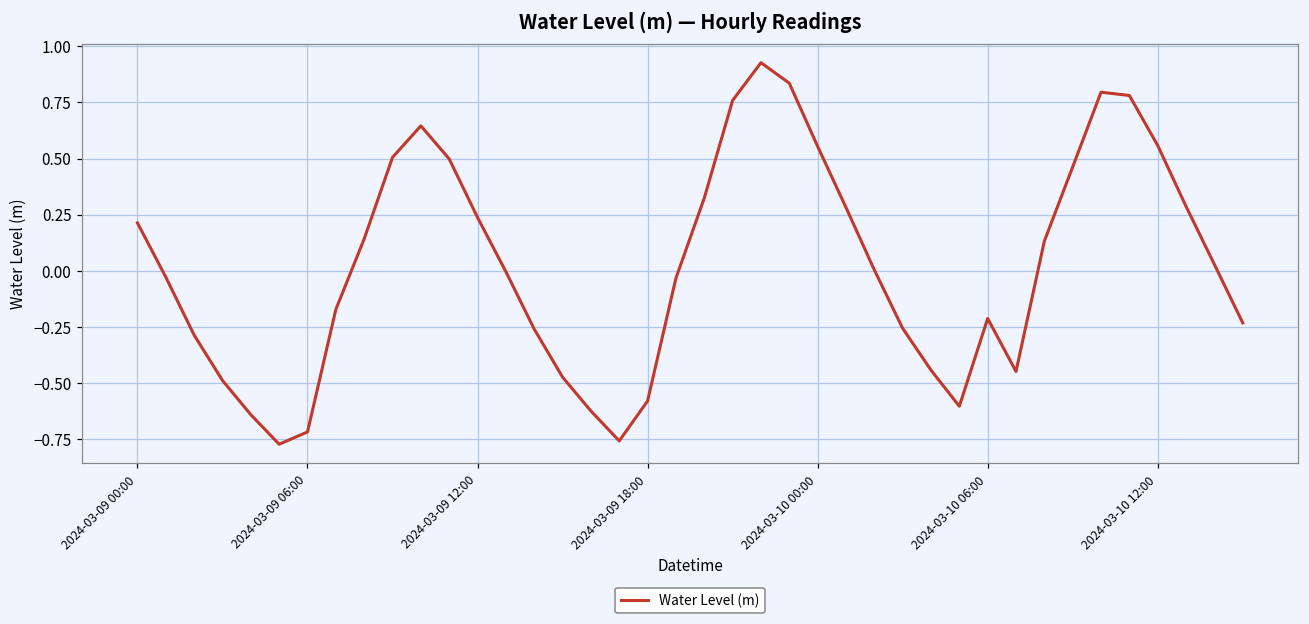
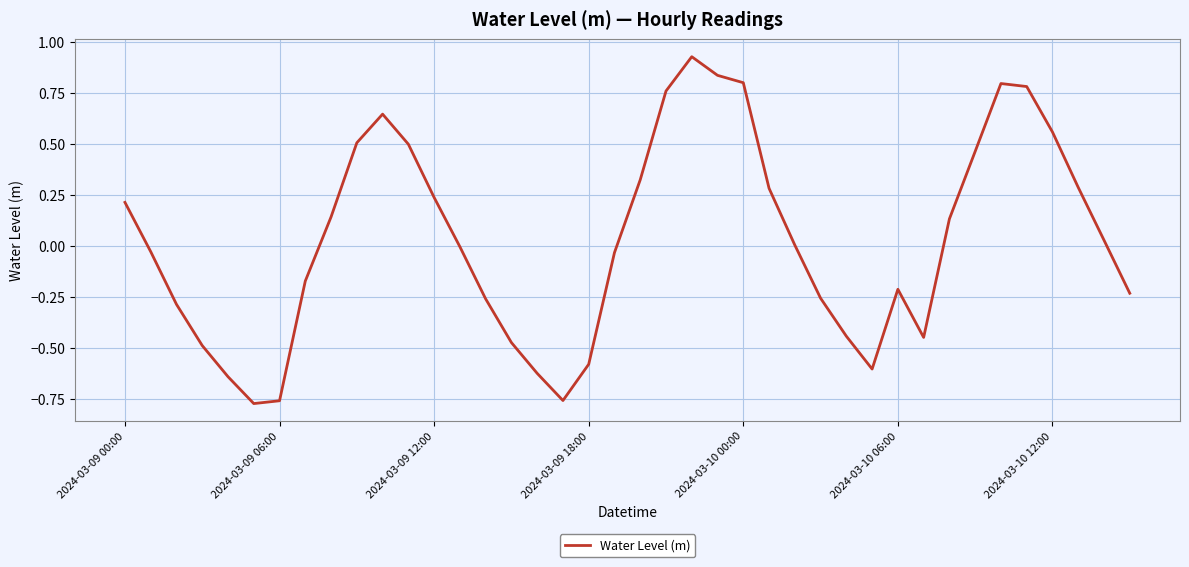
2024-03-09 06:00: -0.72 -> -0.76
2024-03-10 00:00: 0.55 -> 0.80
